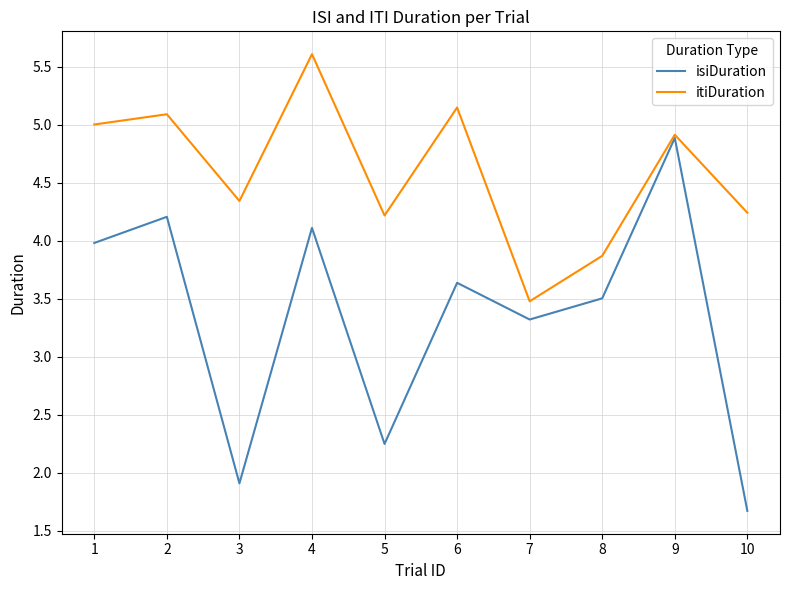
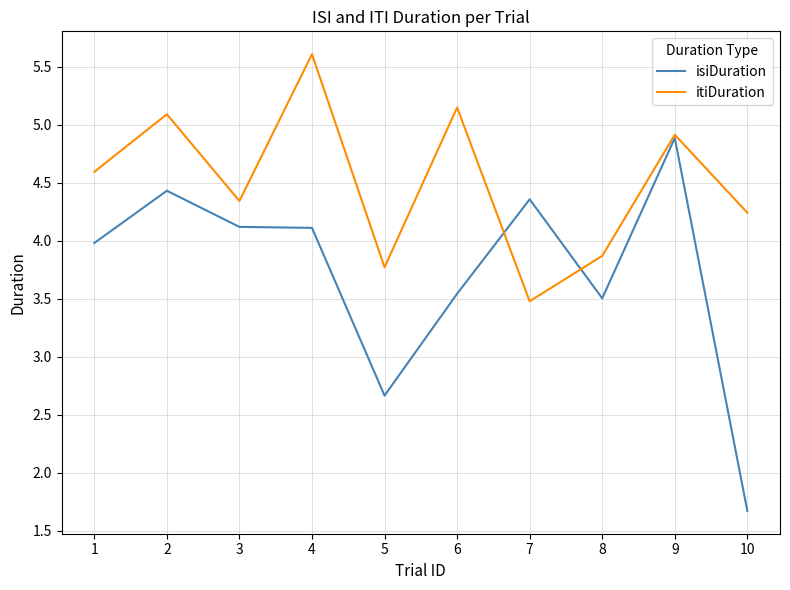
itiDuration, 1: 5.00 -> 4.60
isiDuration, 2: 4.21 -> 4.43
isiDuration, 3: 1.91 -> 4.12
isiDuration, 5: 2.25 -> 2.66
itiDuration, 5: 4.22 -> 3.77
isiDuration, 6: 3.64 -> 3.54
isiDuration, 7: 3.32 -> 4.36
